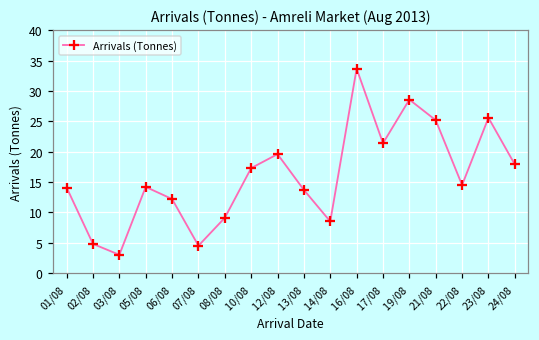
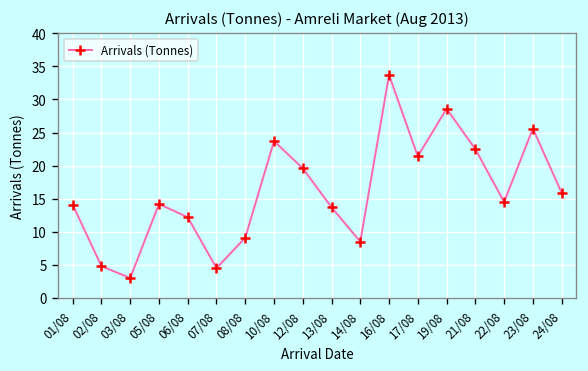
10/08: 17 -> 24
21/08: 25 -> 23
24/08: 18 -> 16
